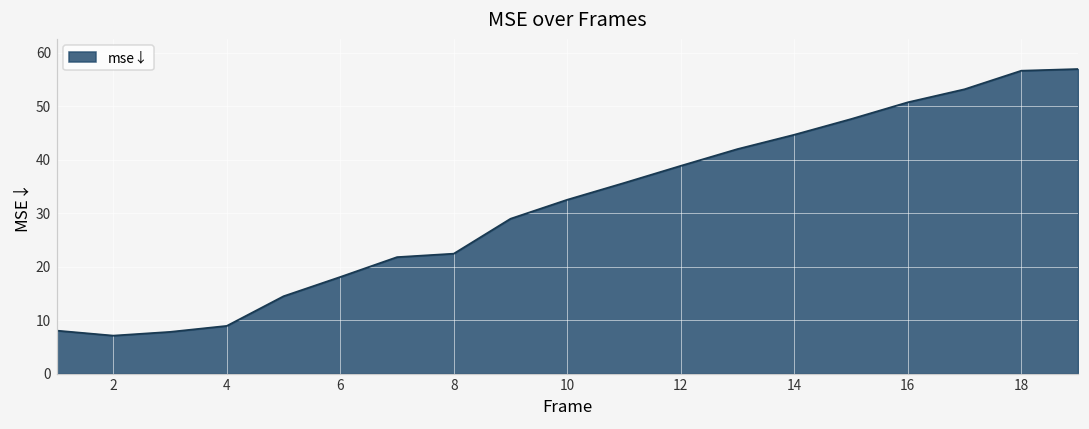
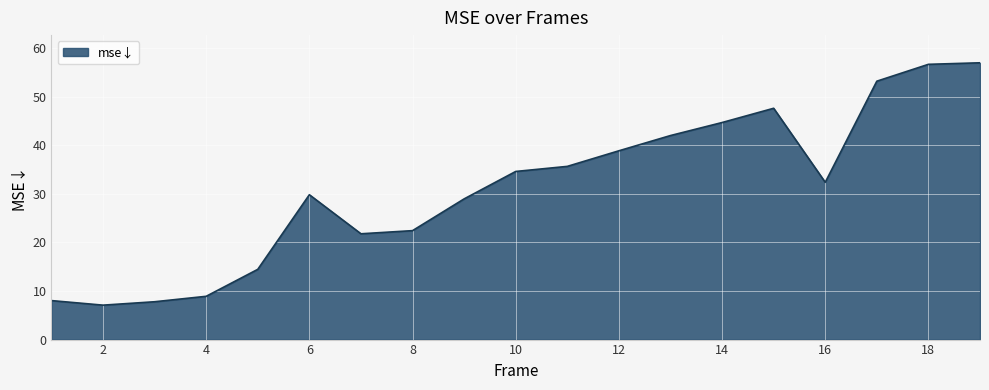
6: 18 -> 30
10: 33 -> 35
16: 51 -> 32
